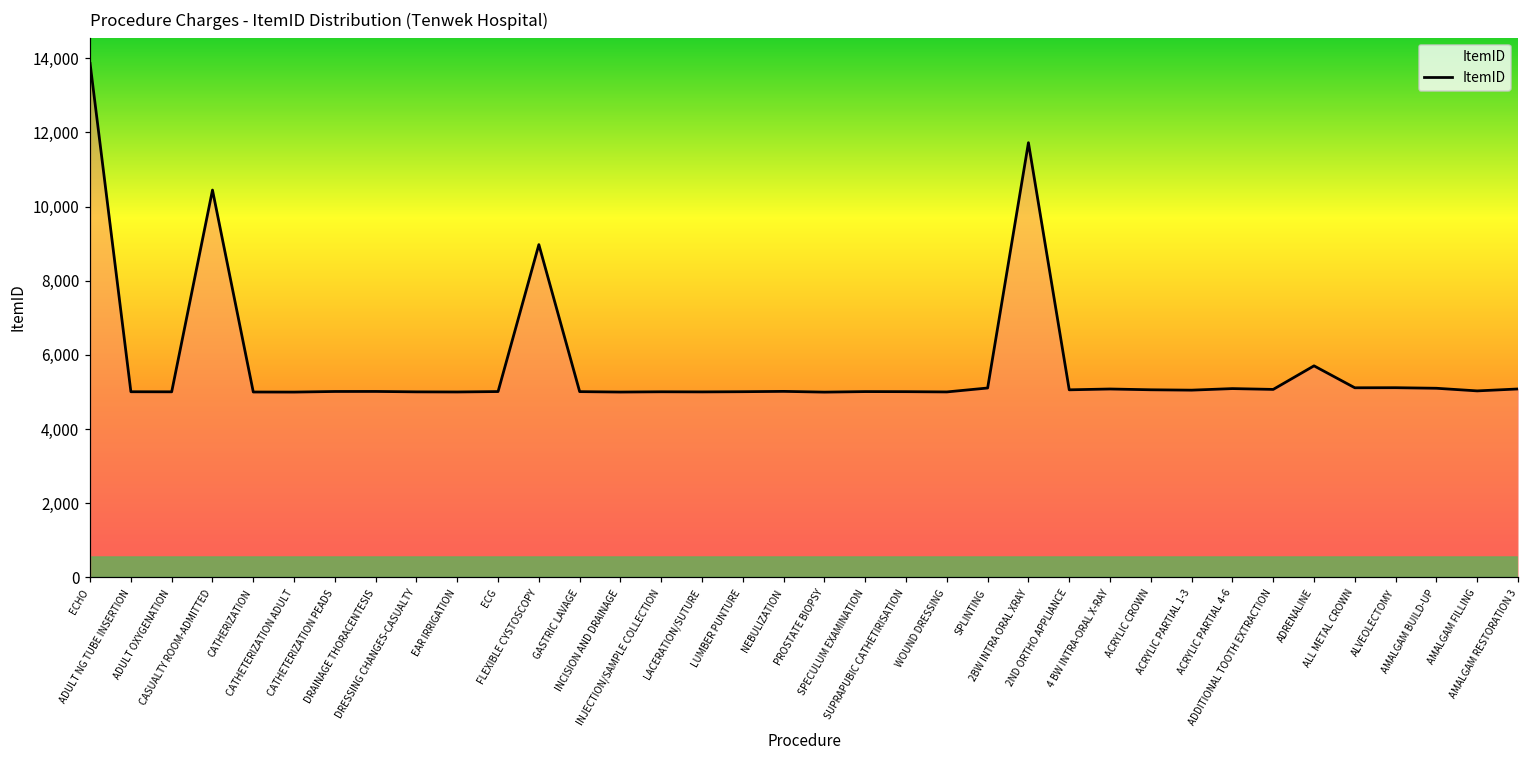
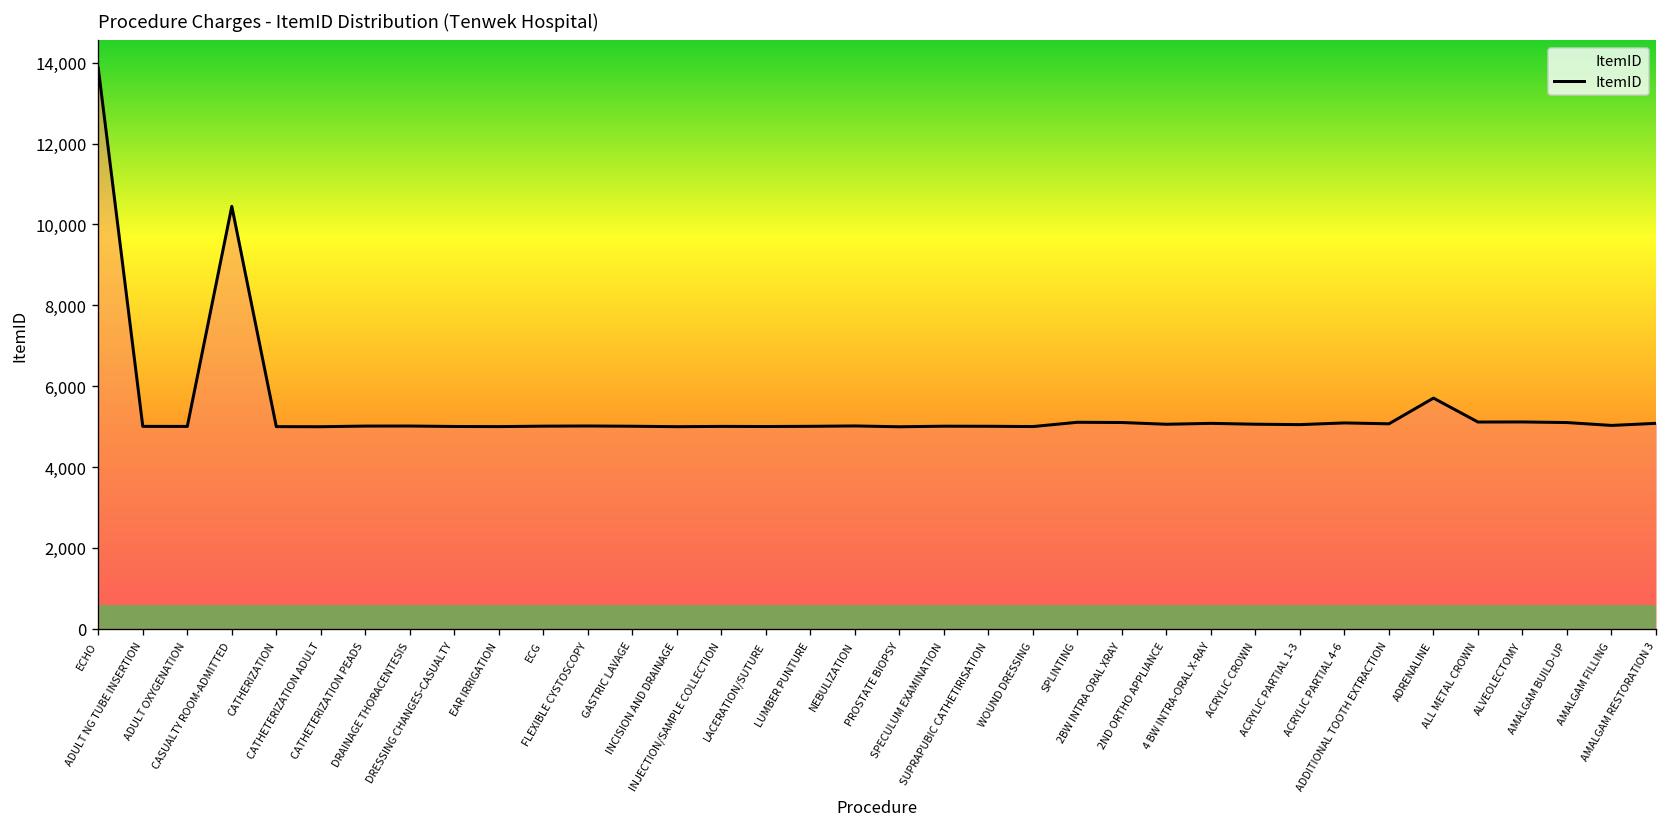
FLEXIBLE CYSTOSCOPY: 9,000 -> 5,000
2BW INTRA ORAL XRAY: 11,700 -> 5,100
